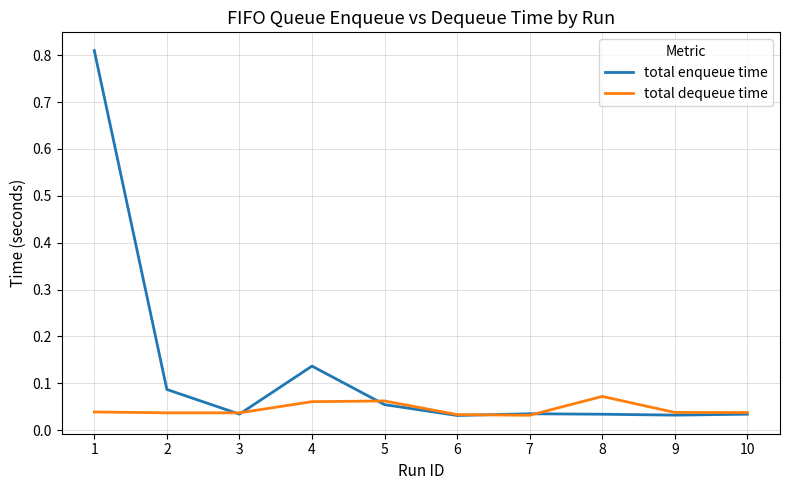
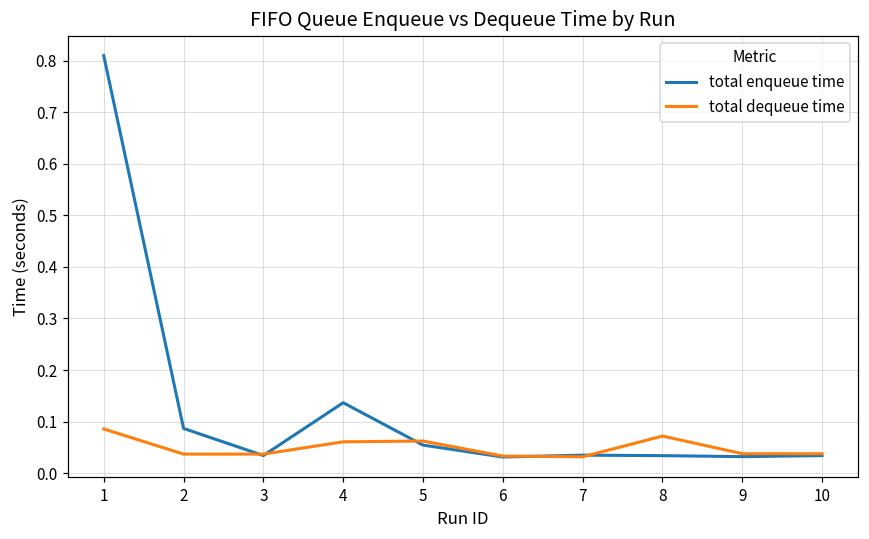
total dequeue time, 1: 0.04 -> 0.09
